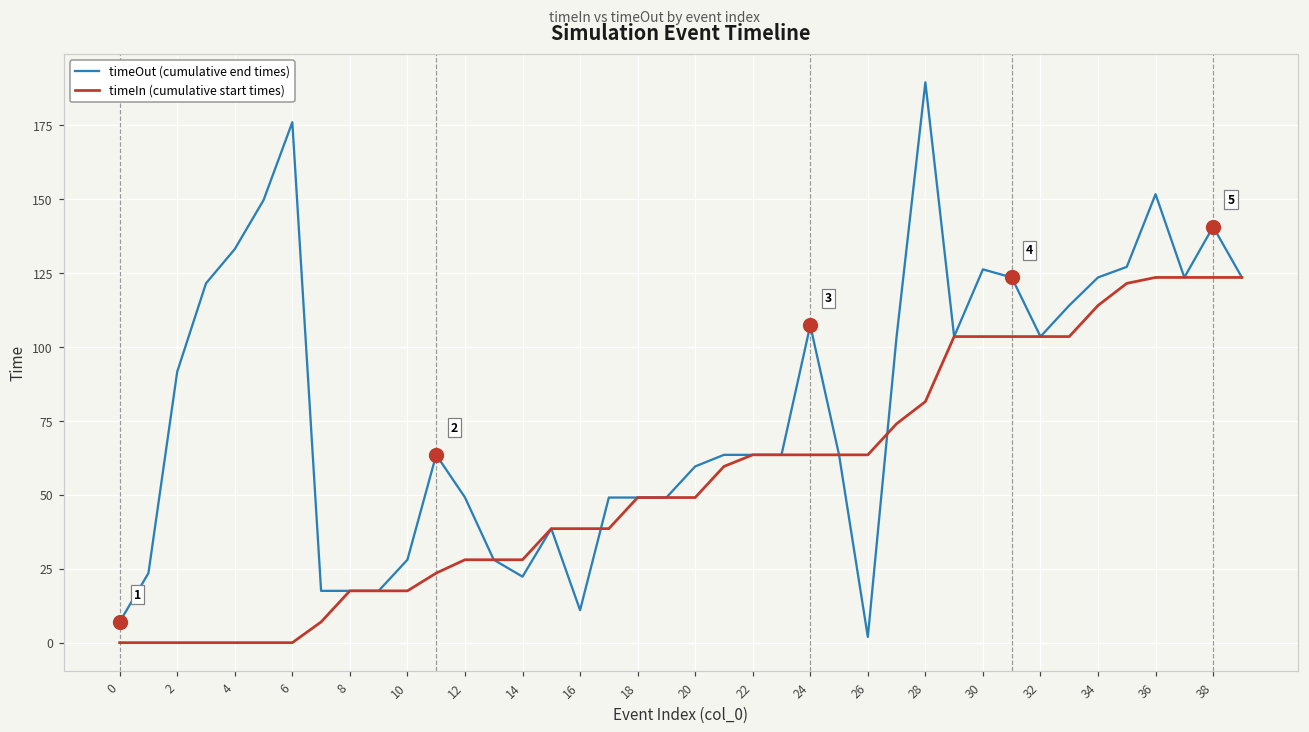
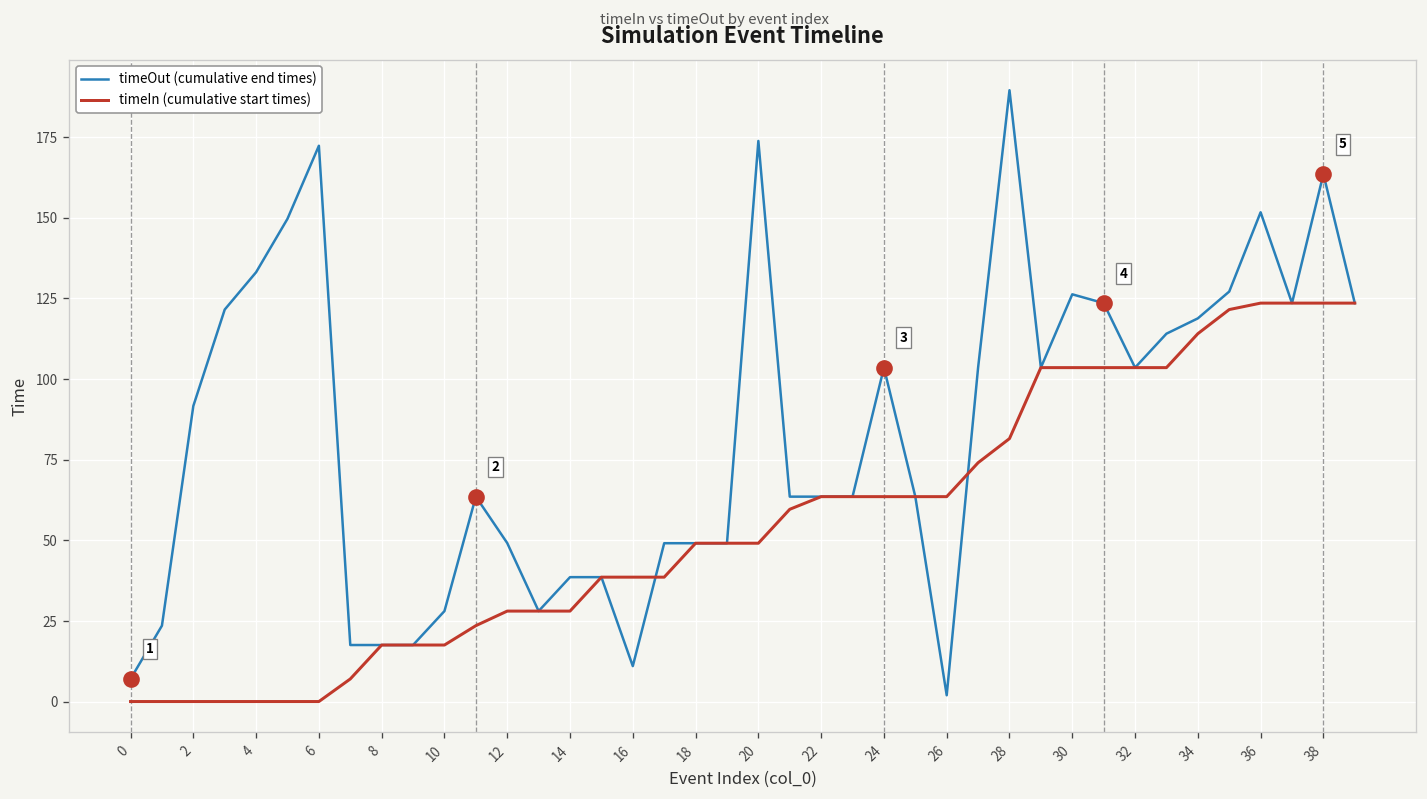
timeOut (cumulative end times), 6: 176 -> 172
timeOut (cumulative end times), 14: 22 -> 39
timeOut (cumulative end times), 20: 60 -> 174
timeOut (cumulative end times), 24: 107 -> 104
timeOut (cumulative end times), 34: 124 -> 119
timeOut (cumulative end times), 38: 141 -> 164
